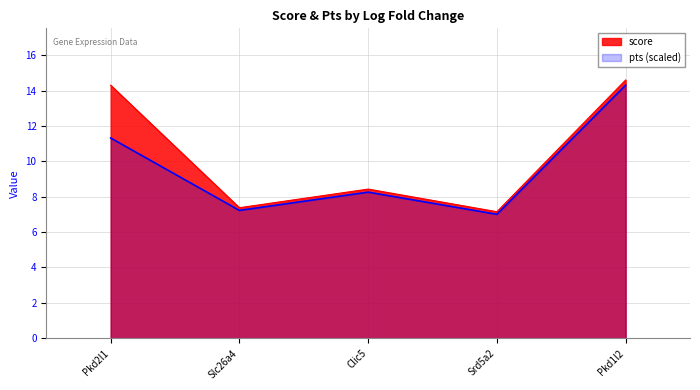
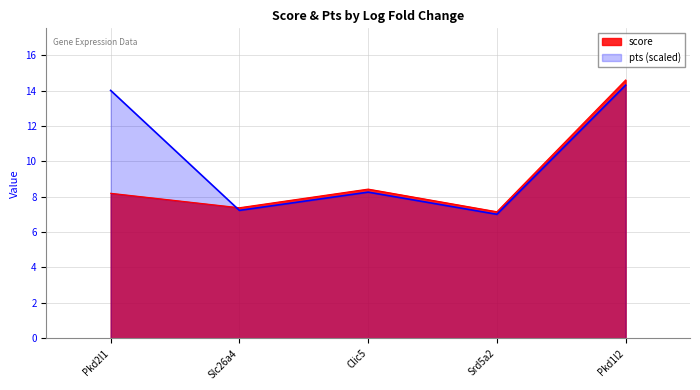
score, Pkd2l1: 14.3 -> 8.2
pts (scaled), Pkd2l1: 11.3 -> 14.0
